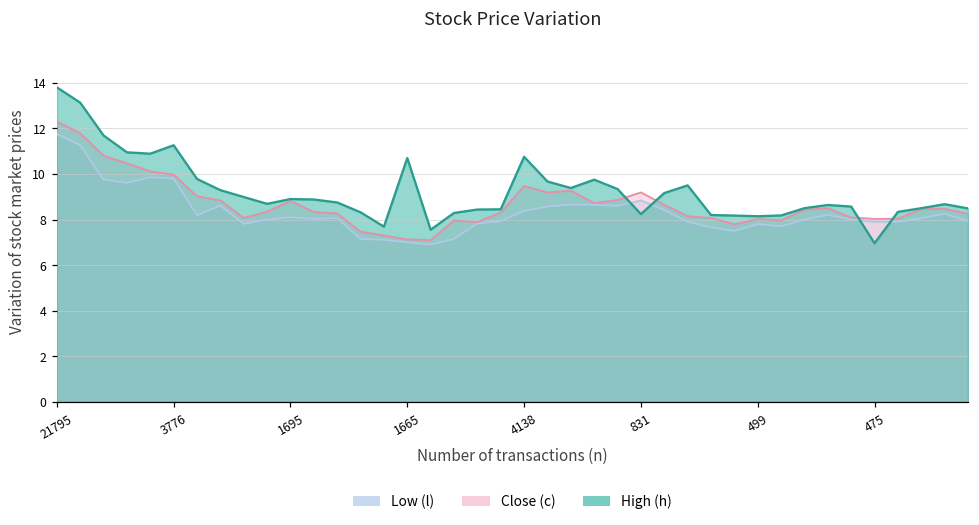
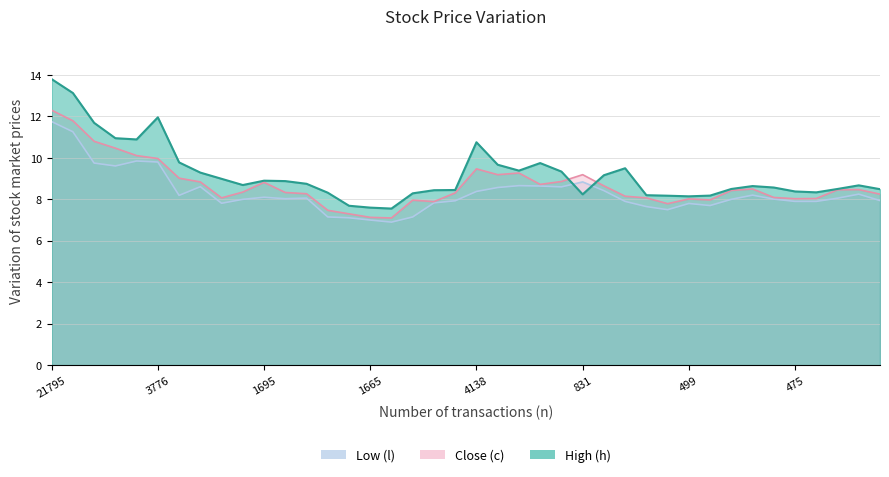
High (h), 3776: 11.3 -> 12.0
High (h), 1665: 10.7 -> 7.6
High (h), 475: 7.0 -> 8.4
